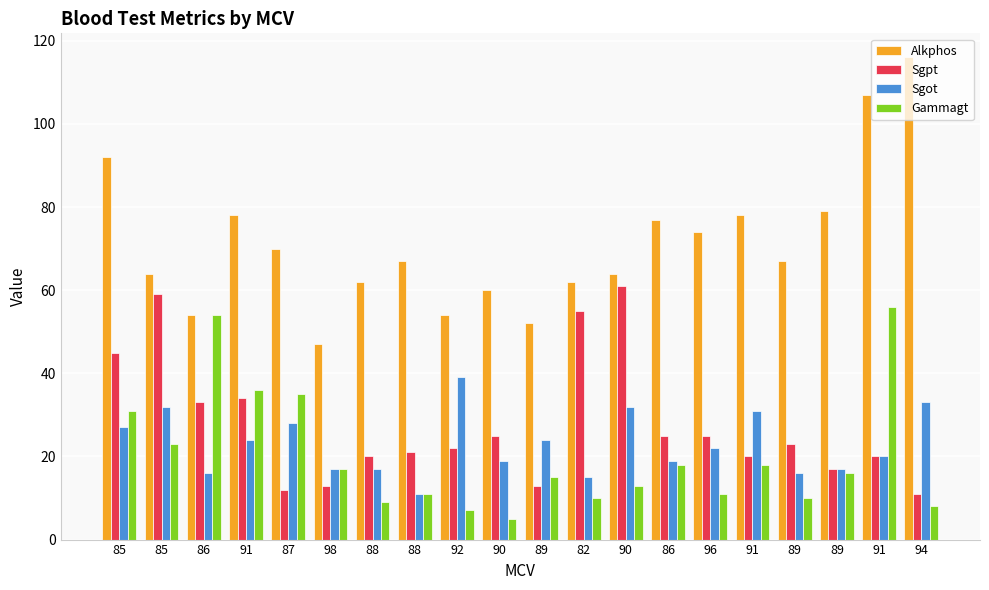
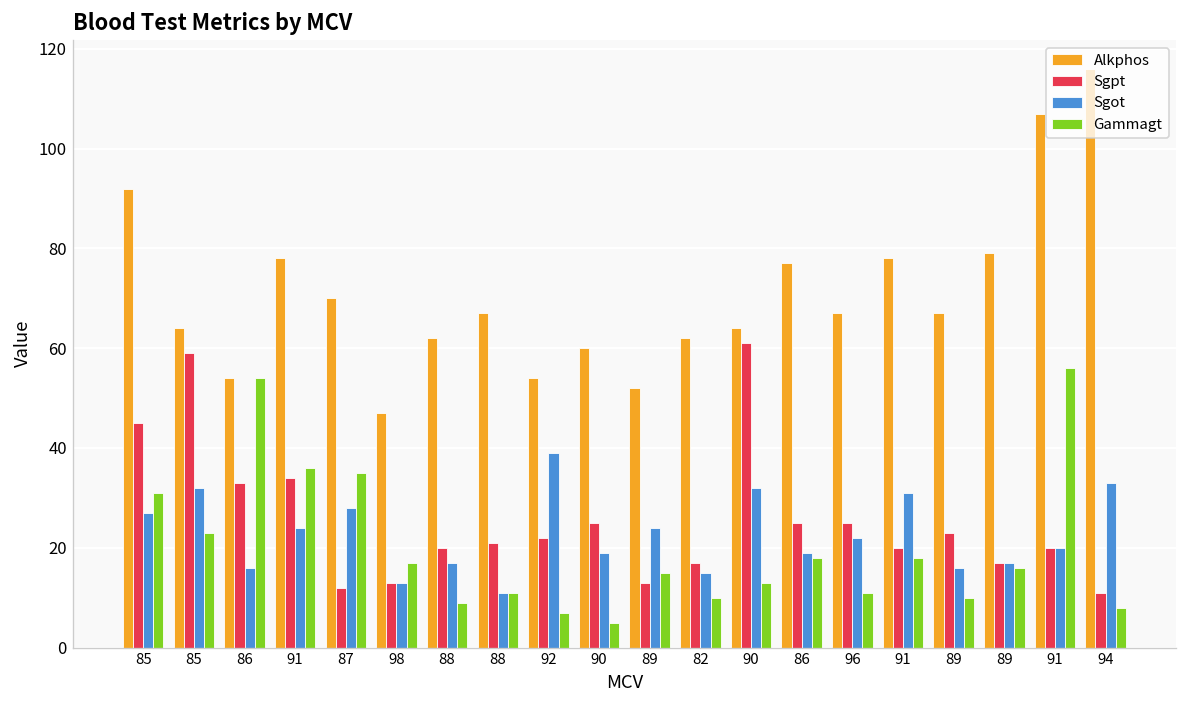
Sgot, 98: 17 -> 13
Sgpt, 82: 55 -> 17
Alkphos, 96: 74 -> 67
